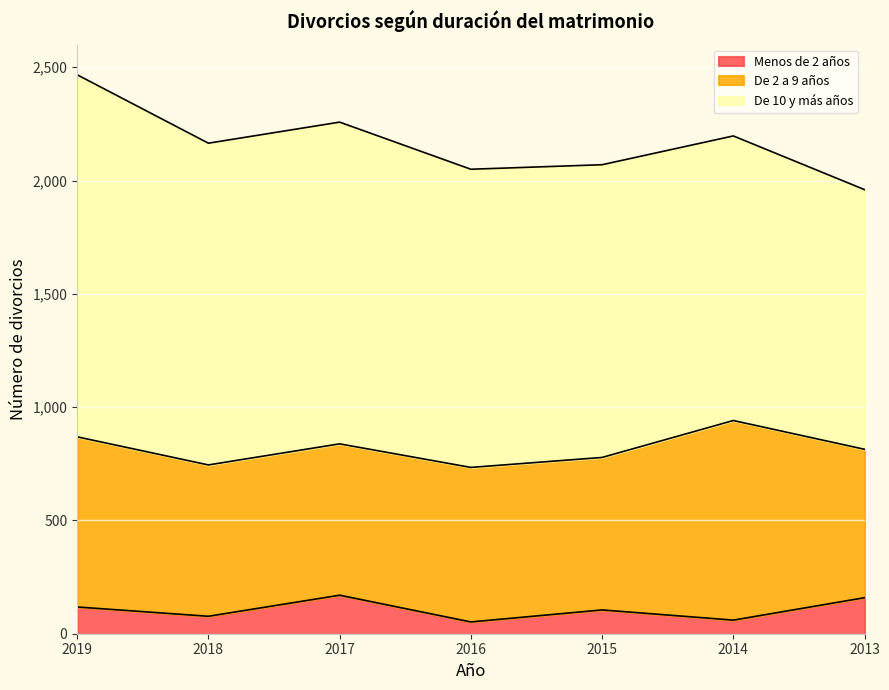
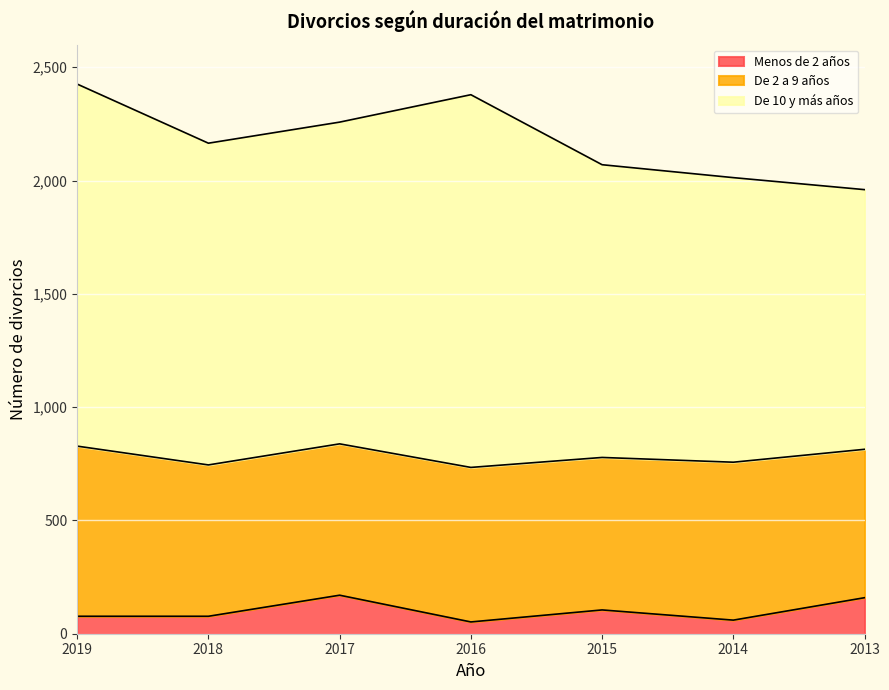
Menos de 2 años, 2019: 120 -> 80
De 10 y más años, 2016: 1,320 -> 1,650
De 2 a 9 años, 2014: 880 -> 700
